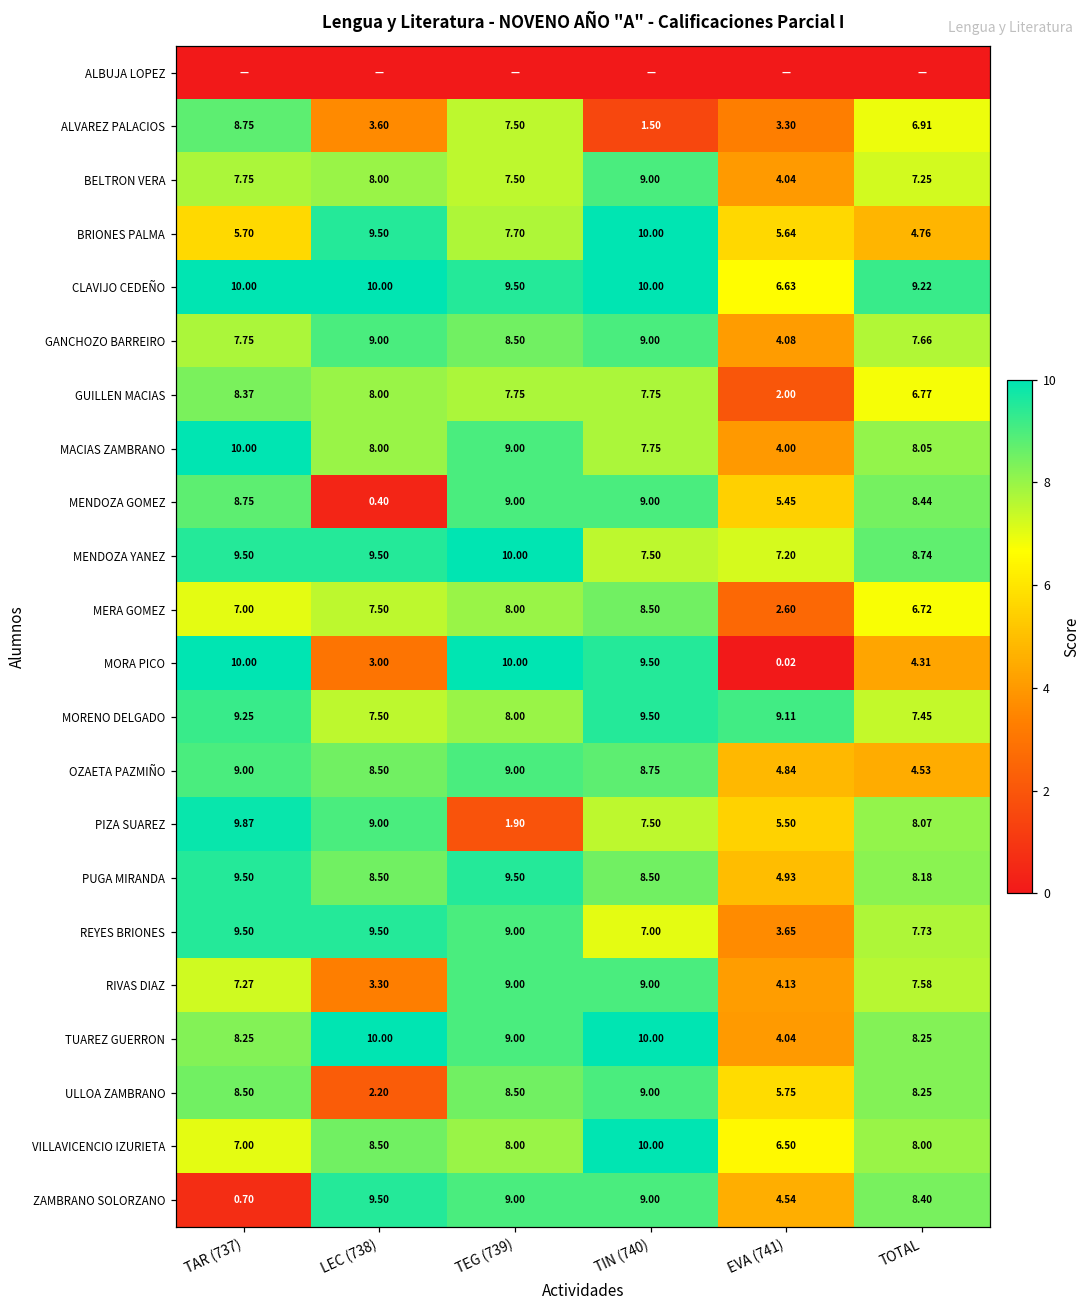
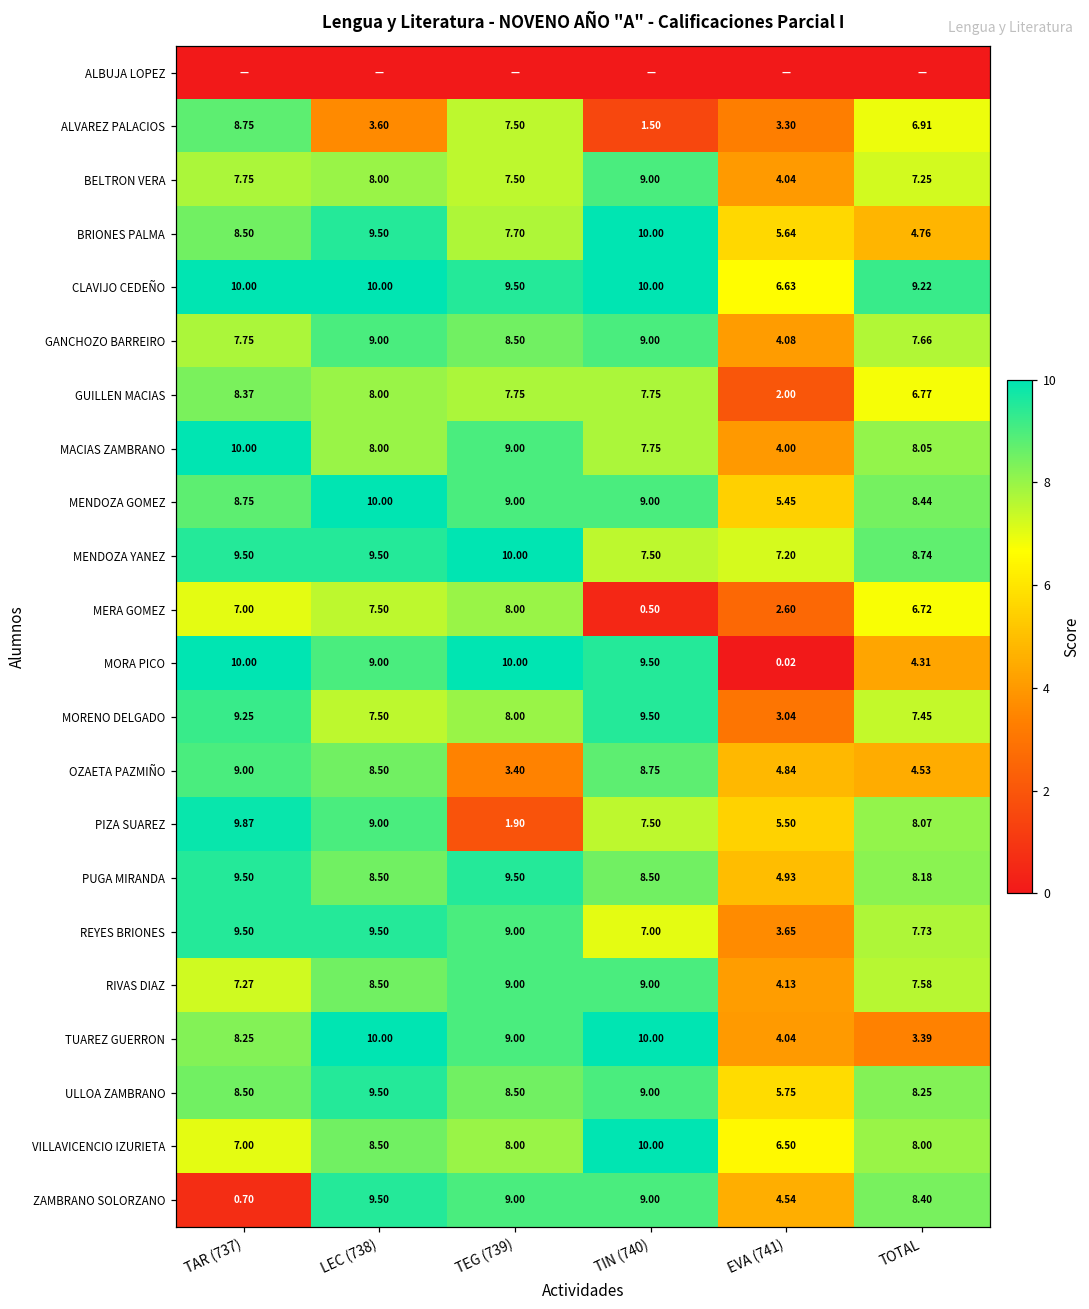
BRIONES PALMA, TAR (737): 5.70 -> 8.50
MENDOZA GOMEZ, LEC (738): 0.40 -> 10.00
MERA GOMEZ, TIN (740): 8.50 -> 0.50
MORA PICO, LEC (738): 3.00 -> 9.00
MORENO DELGADO, EVA (741): 9.11 -> 3.04
OZAETA PAZMIÑO, TEG (739): 9.00 -> 3.40
RIVAS DIAZ, LEC (738): 3.30 -> 8.50
TUAREZ GUERRON, TOTAL: 8.25 -> 3.39
ULLOA ZAMBRANO, LEC (738): 2.20 -> 9.50
